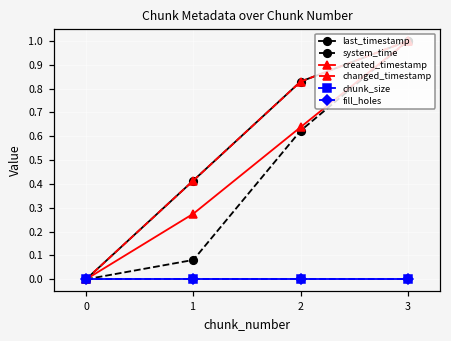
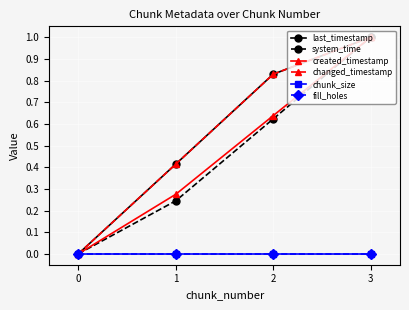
system_time, 1: 0.08 -> 0.24
